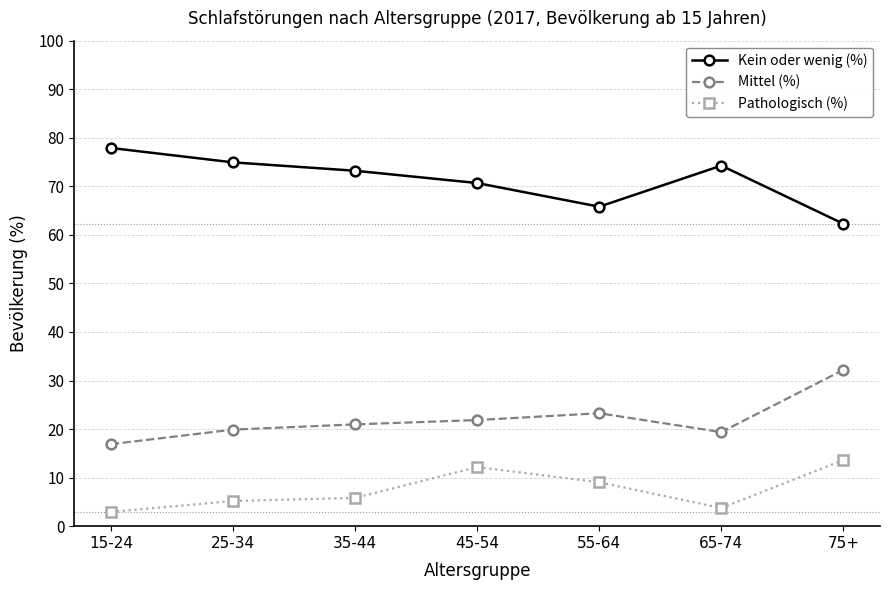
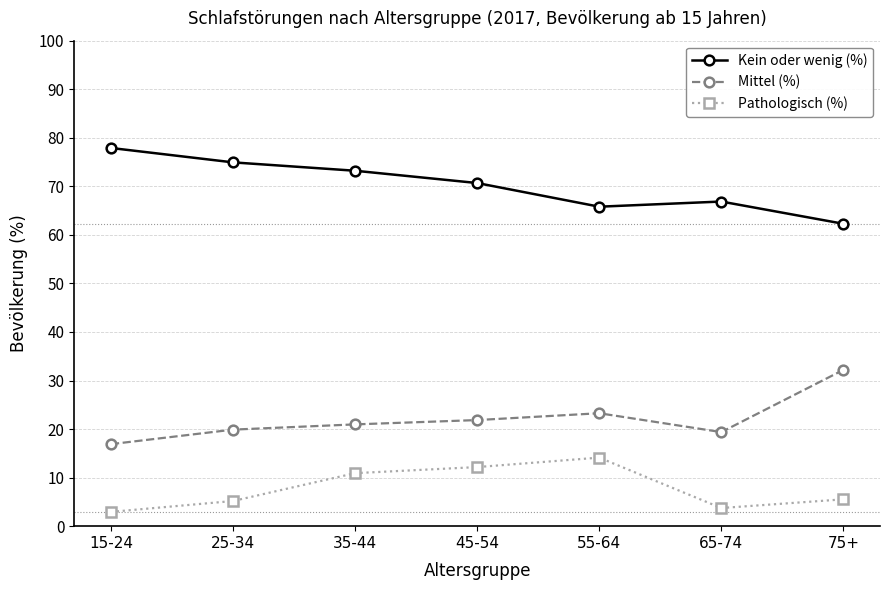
Pathologisch (%), 35-44: 6 -> 11
Pathologisch (%), 55-64: 9 -> 14
Kein oder wenig (%), 65-74: 74 -> 67
Pathologisch (%), 75+: 14 -> 6
